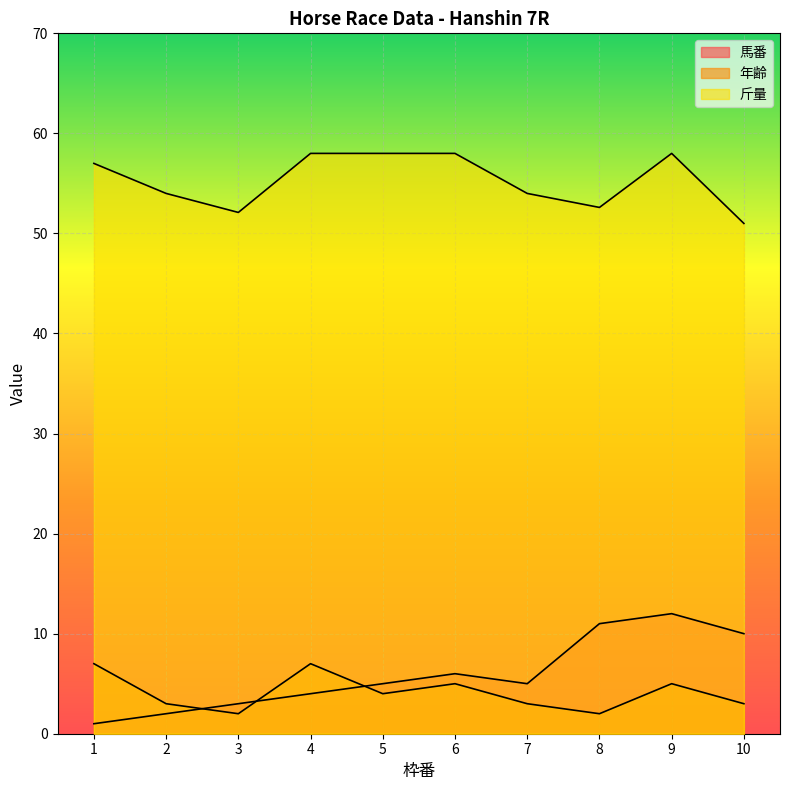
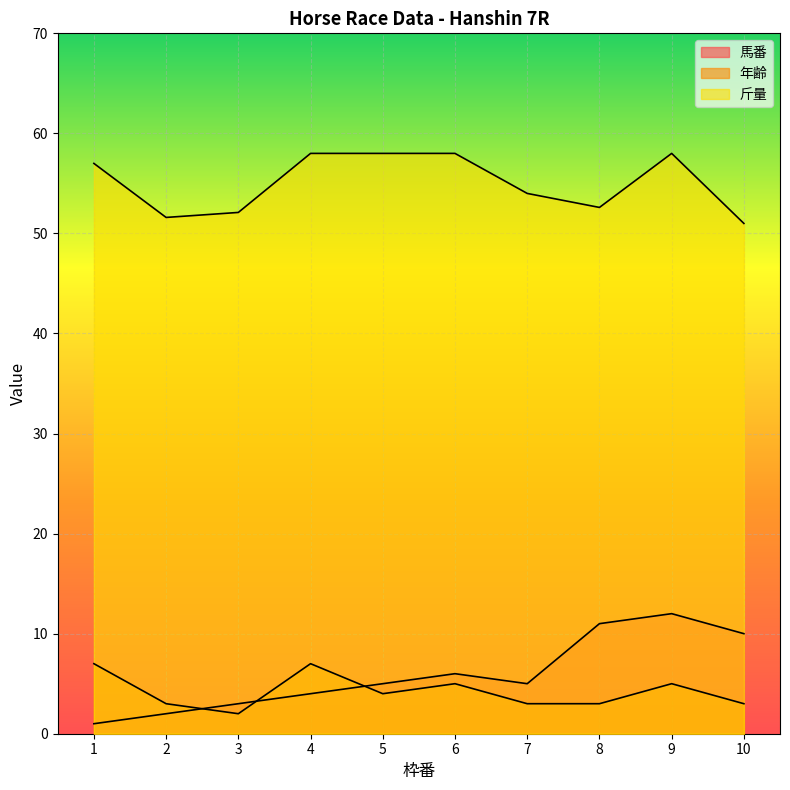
斤量, 2: 54.0 -> 51.6
年齢, 8: 2 -> 3
